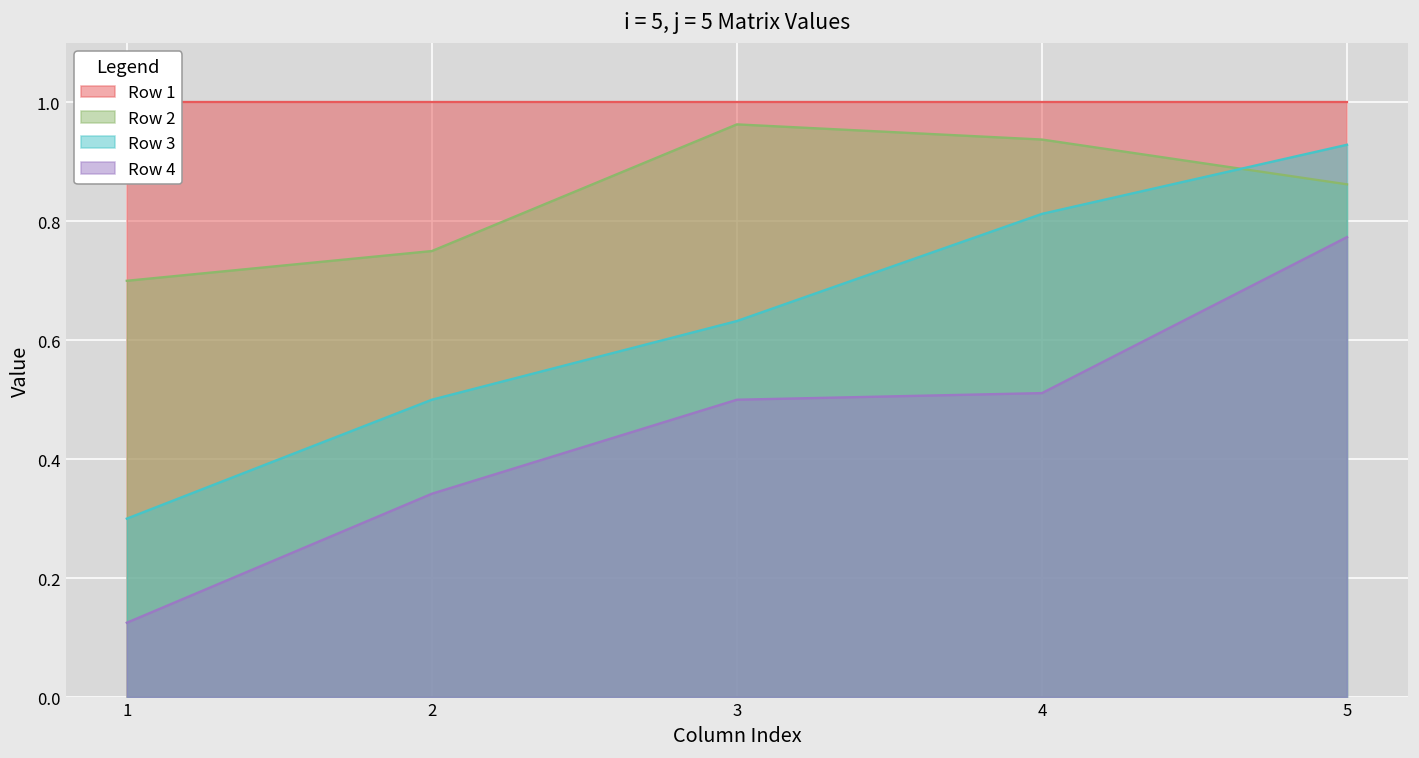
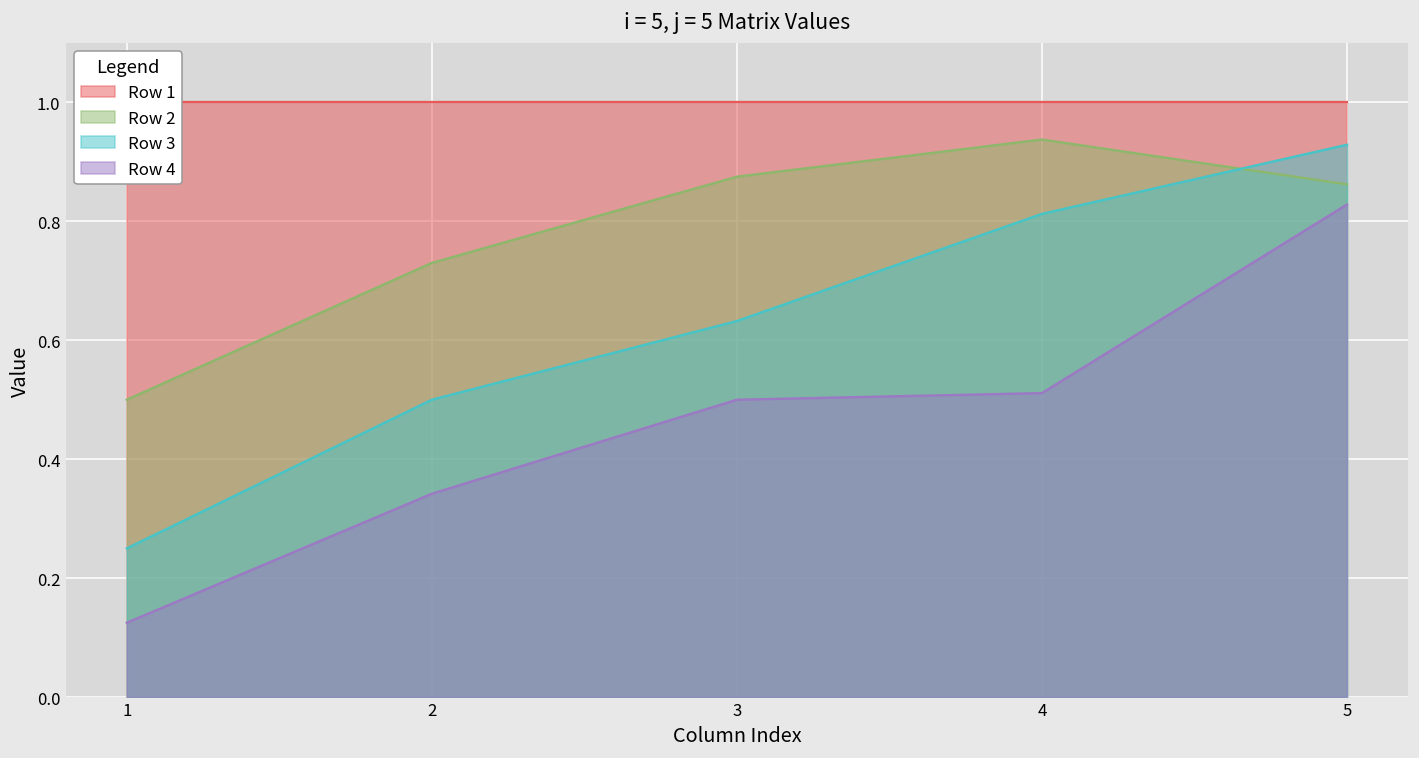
Row 2, 1: 0.7 -> 0.5
Row 3, 1: 0.30 -> 0.25
Row 2, 2: 0.75 -> 0.73
Row 2, 3: 0.96 -> 0.88
Row 4, 5: 0.77 -> 0.83
